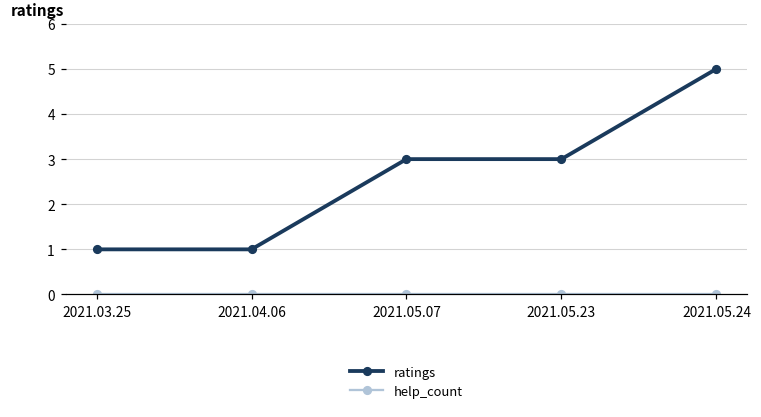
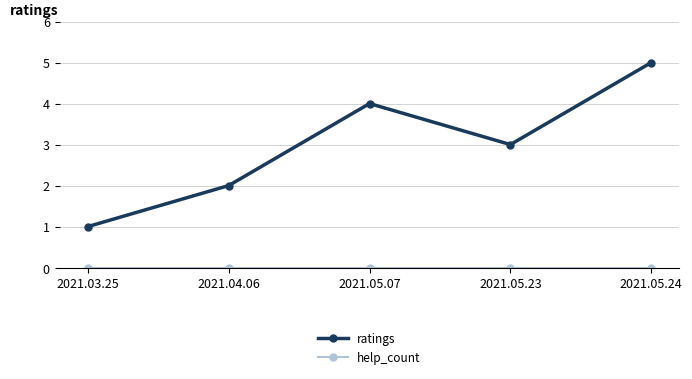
ratings, 2021.04.06: 1 -> 2
ratings, 2021.05.07: 3 -> 4
